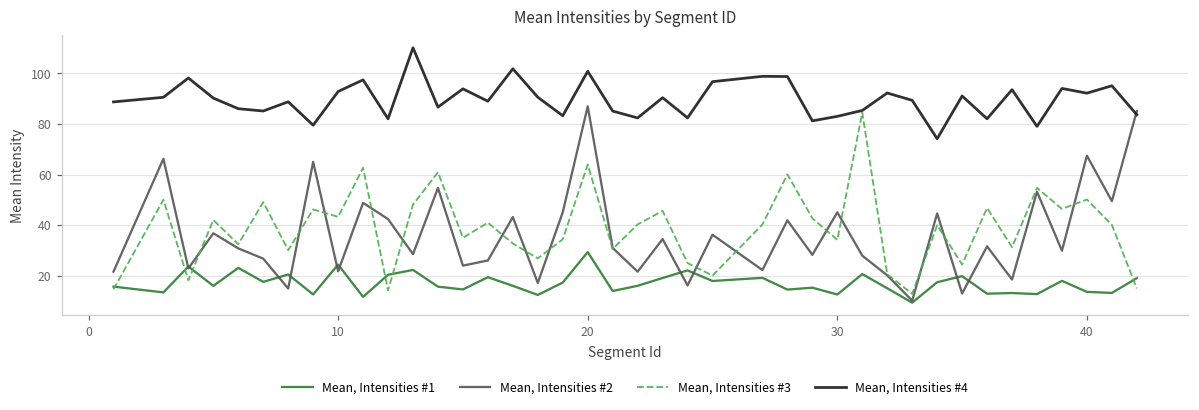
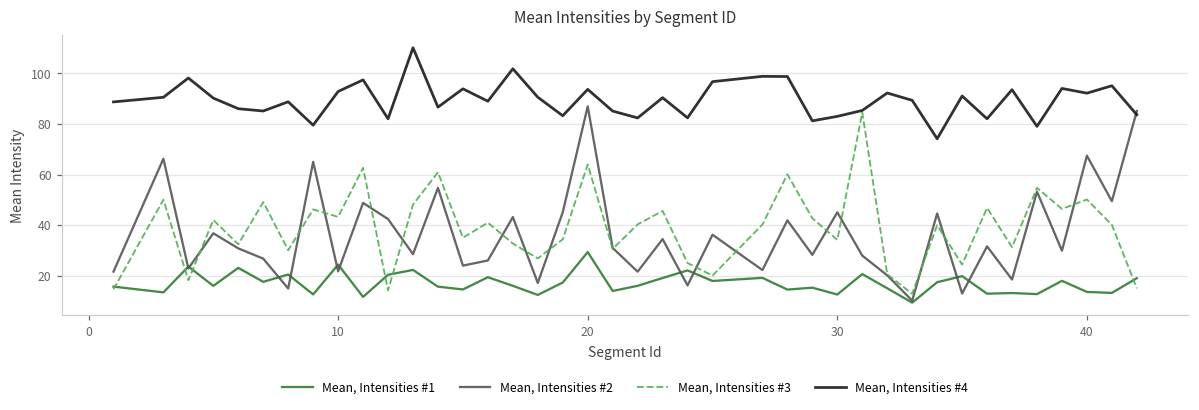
Mean, Intensities #4, 20: 101 -> 94
